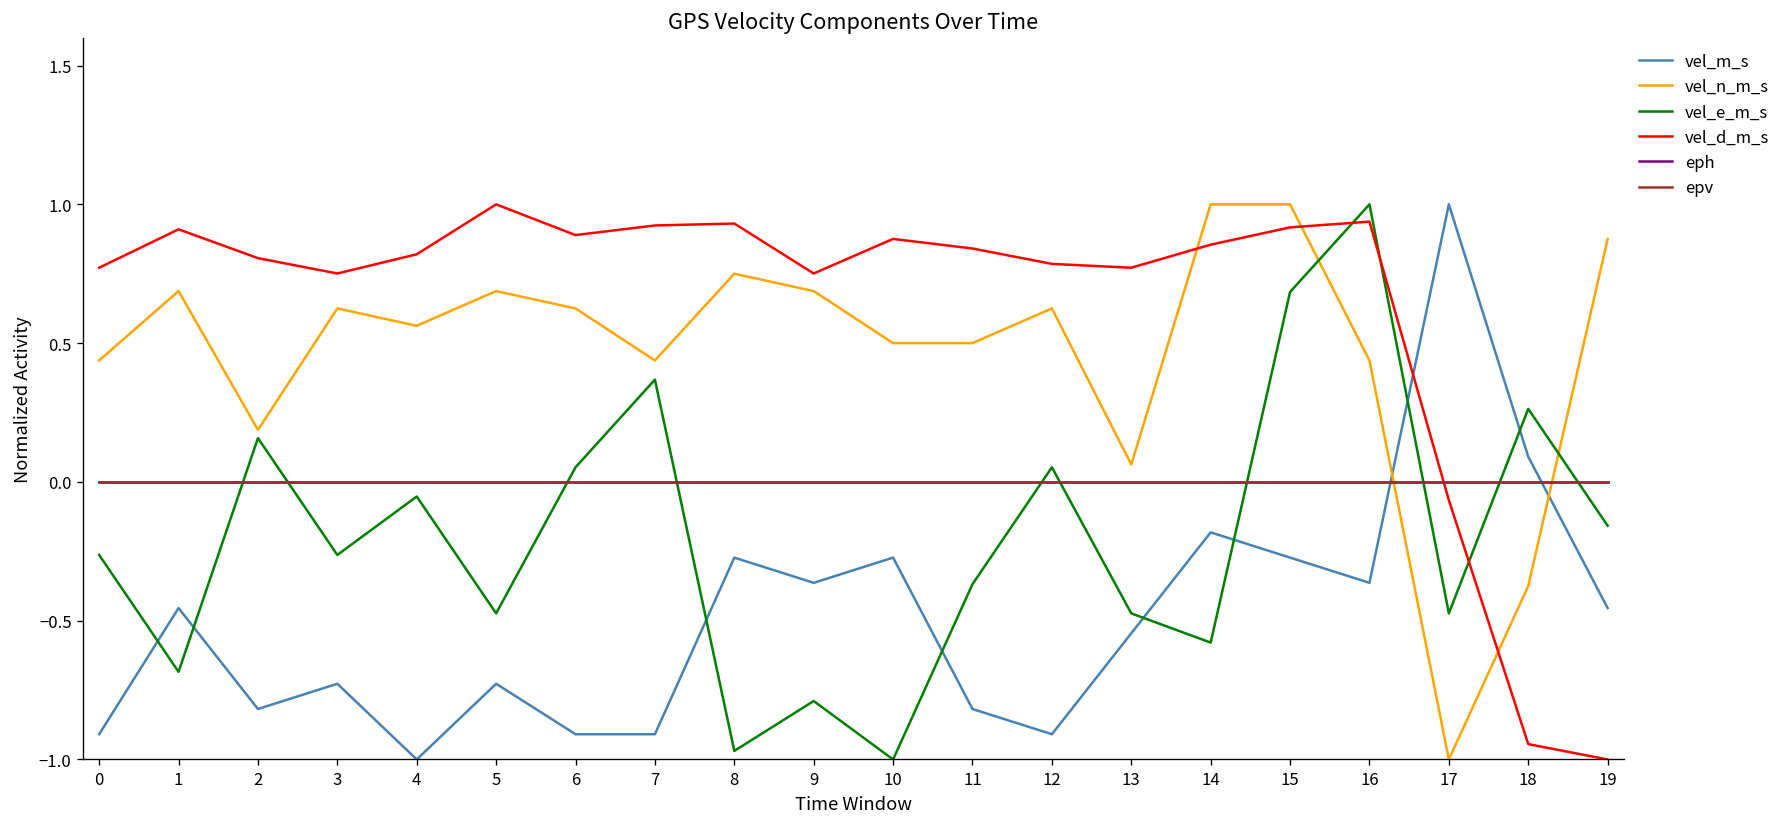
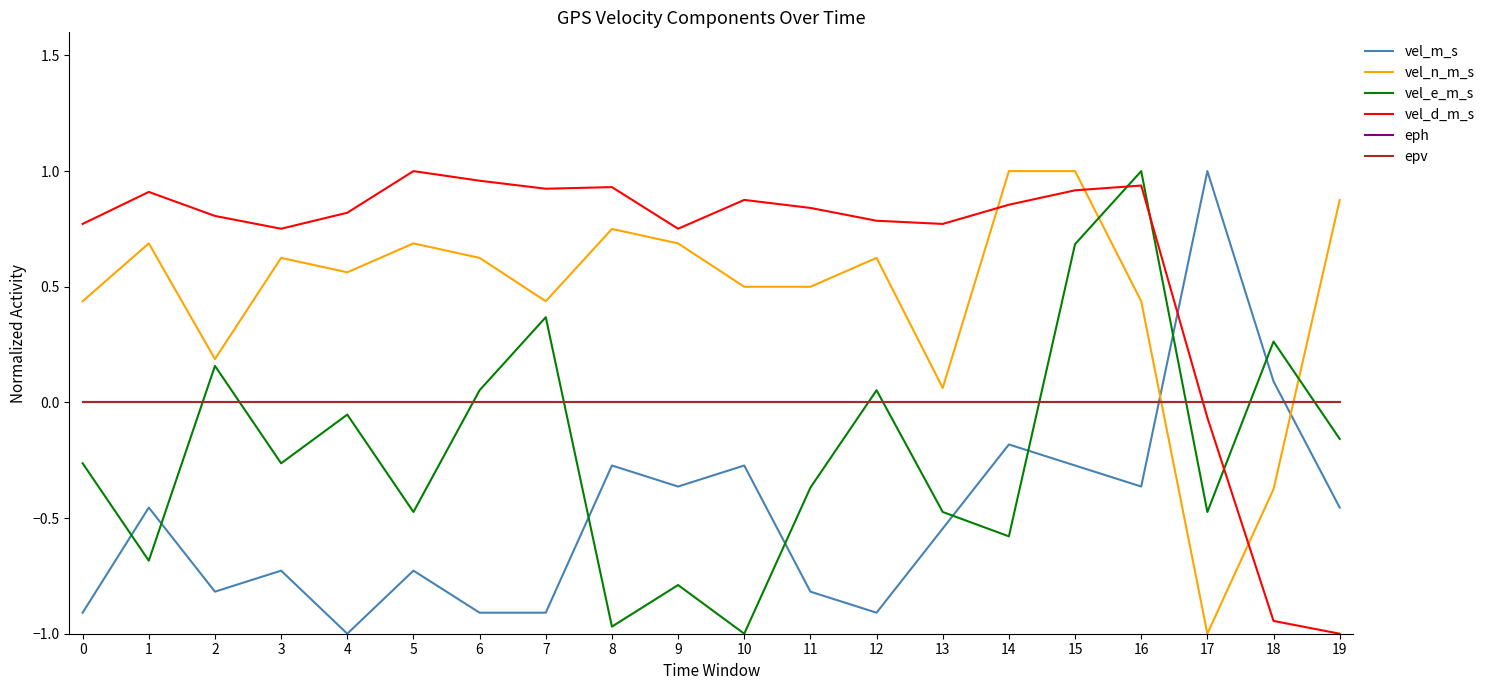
vel_d_m_s, 6: 0.89 -> 0.96
